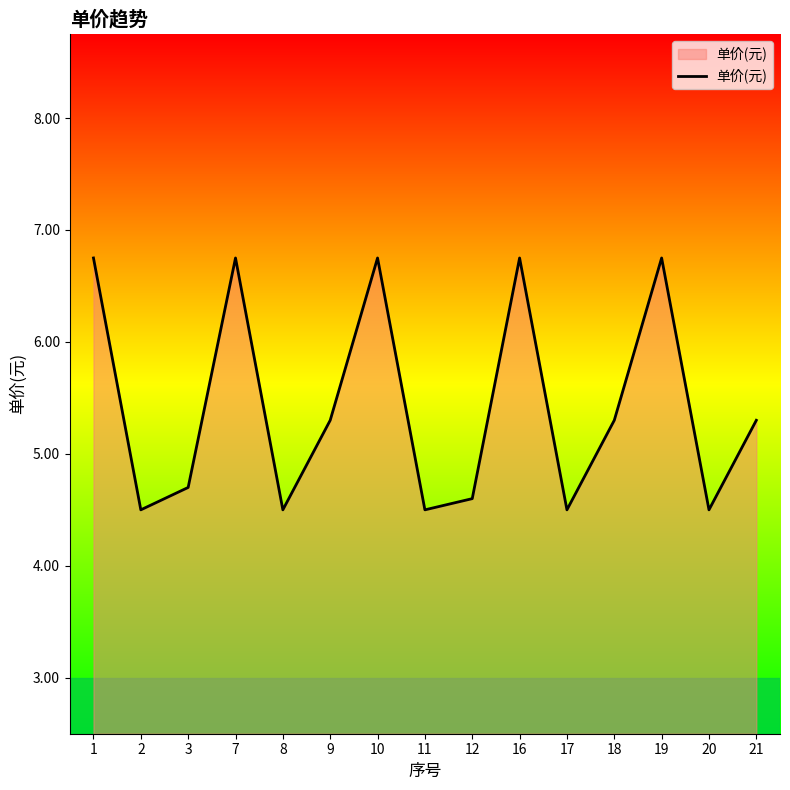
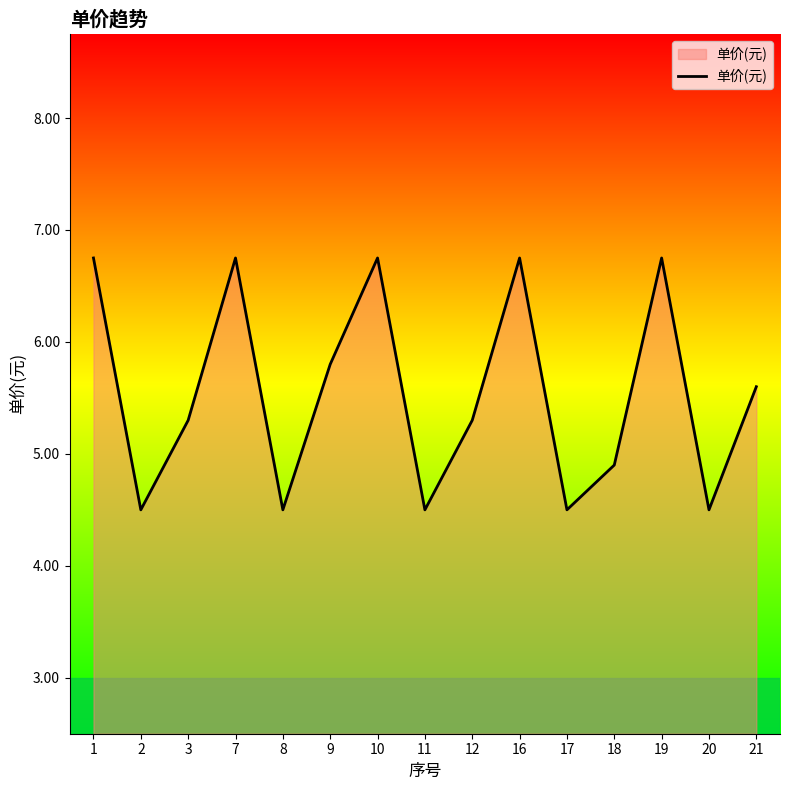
3: 4.7 -> 5.3
9: 5.3 -> 5.8
12: 4.6 -> 5.3
18: 5.3 -> 4.9
21: 5.3 -> 5.6
